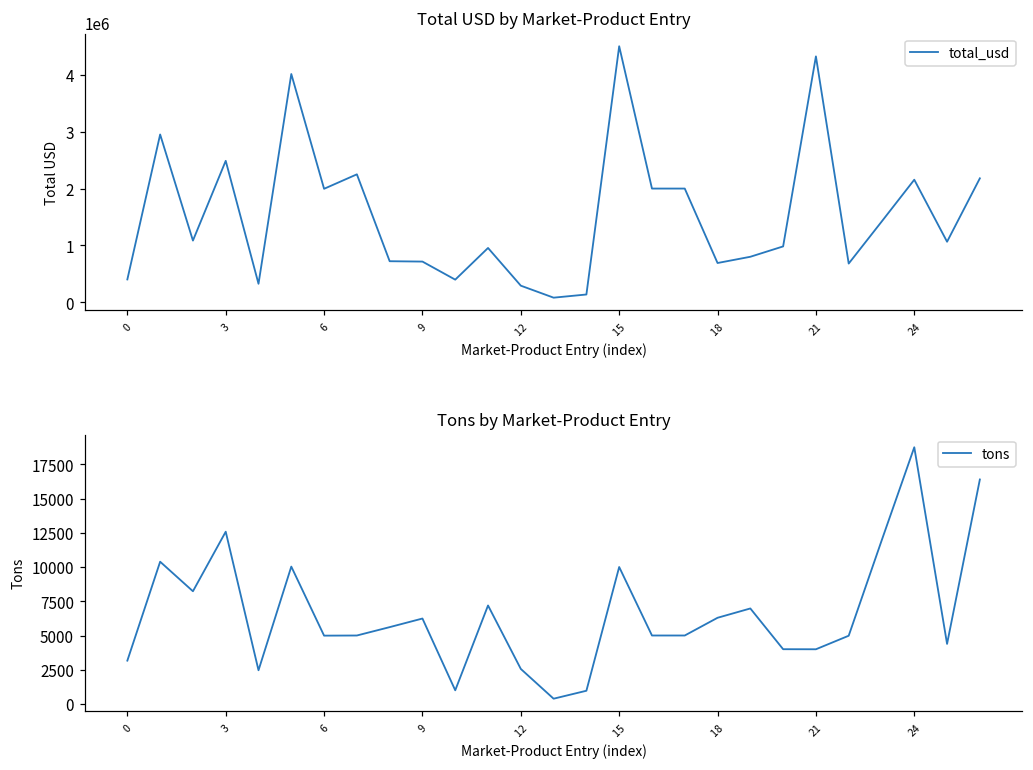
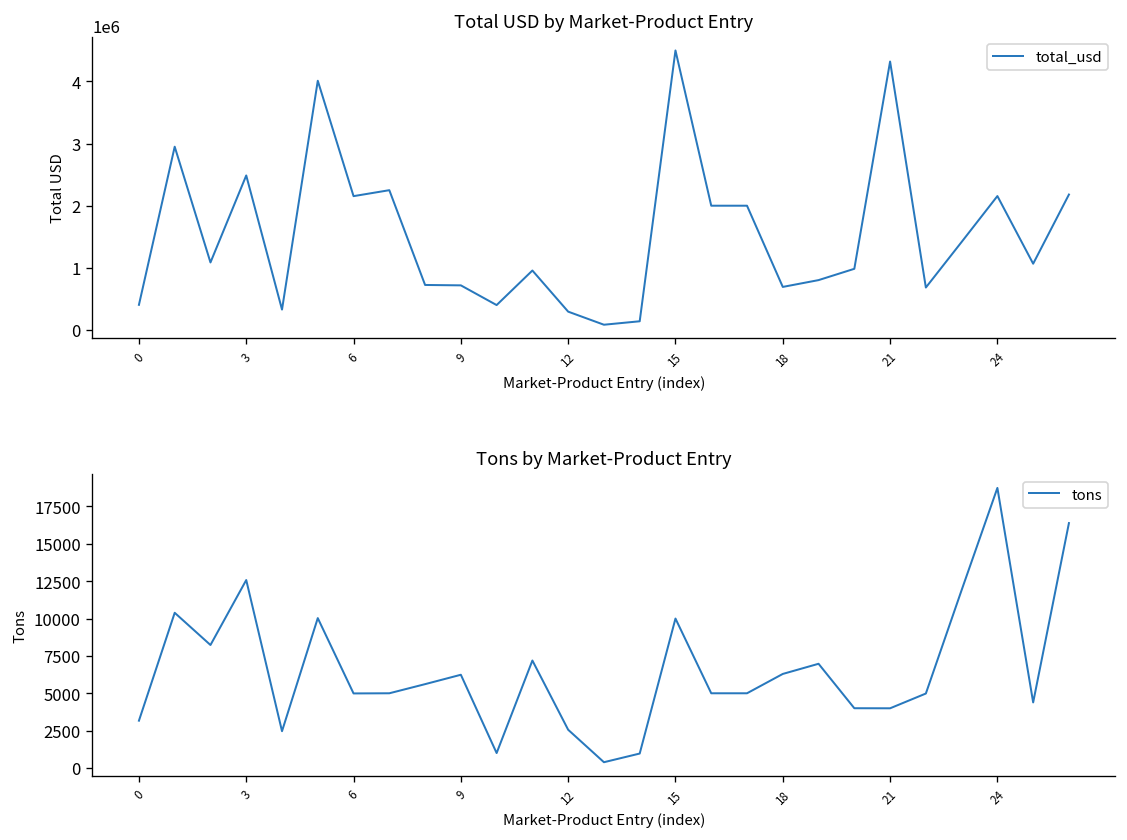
Total USD by Market-Product Entry, 6: 2000000 -> 2200000
